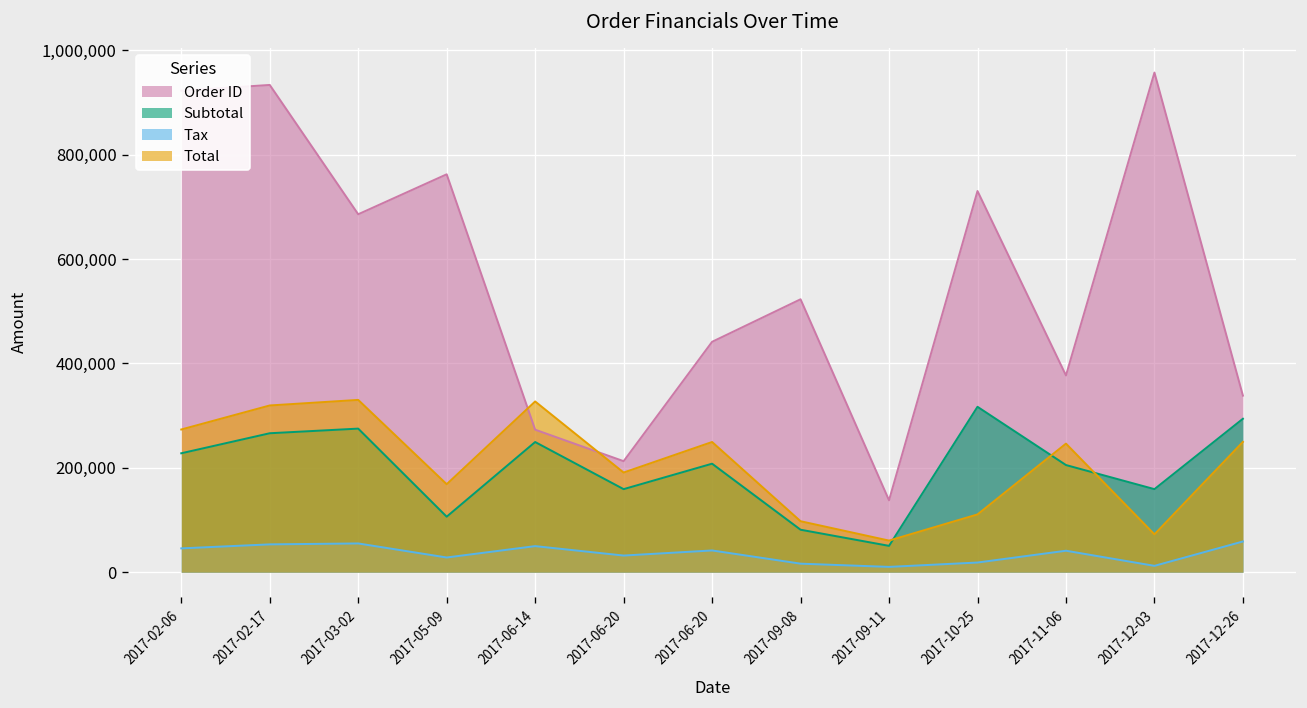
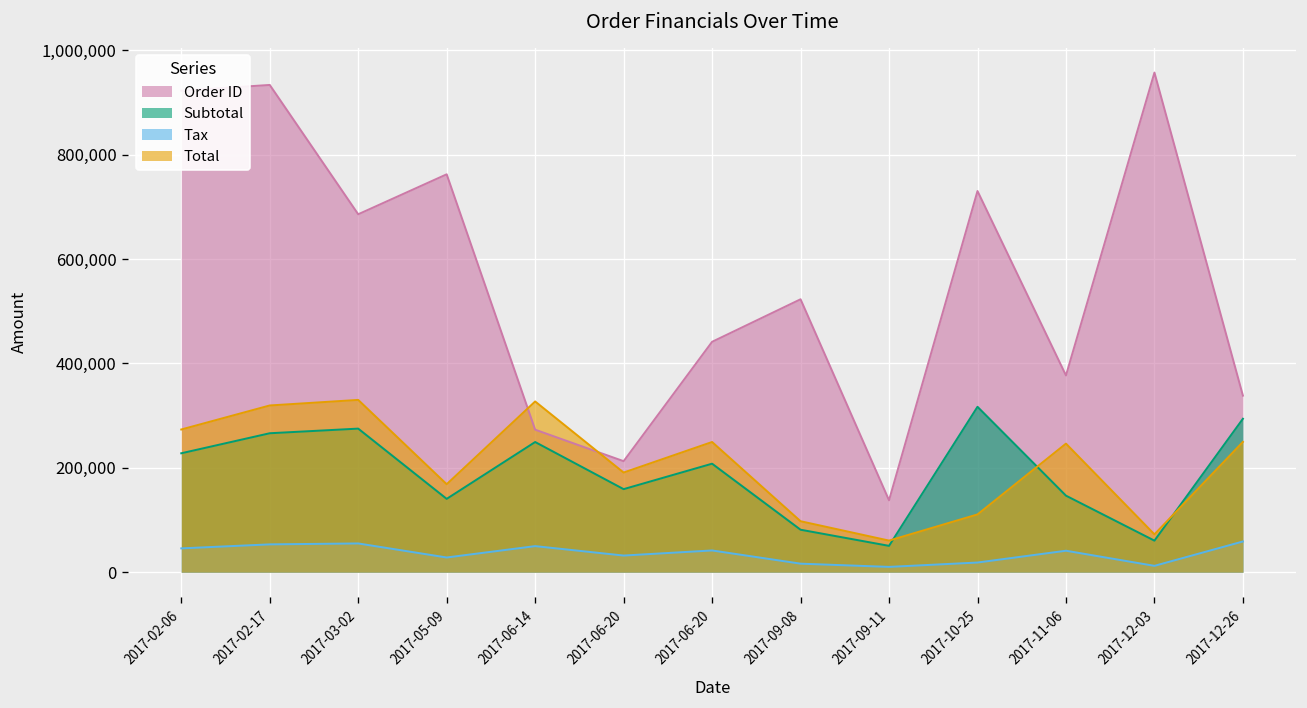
Subtotal, 2017-05-09: 110,000 -> 140,000
Subtotal, 2017-11-06: 210,000 -> 150,000
Subtotal, 2017-12-03: 160,000 -> 60,000
